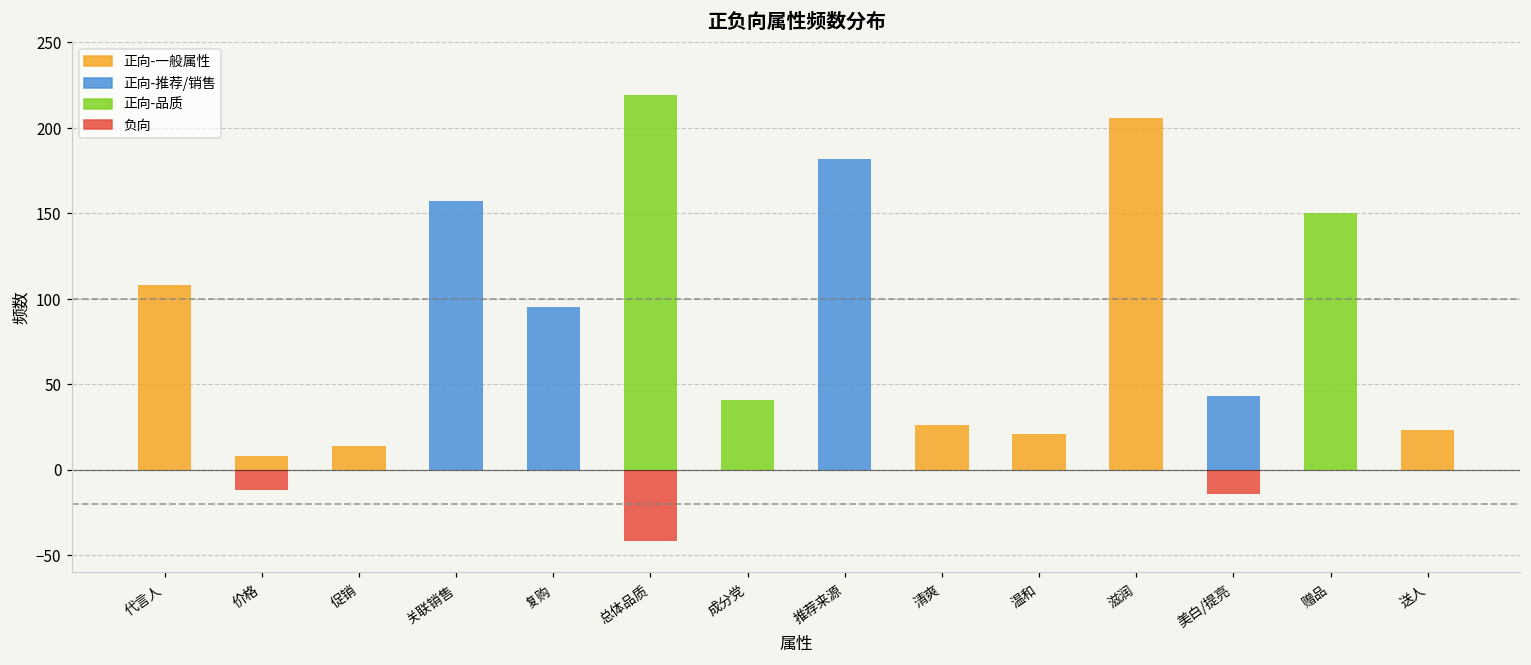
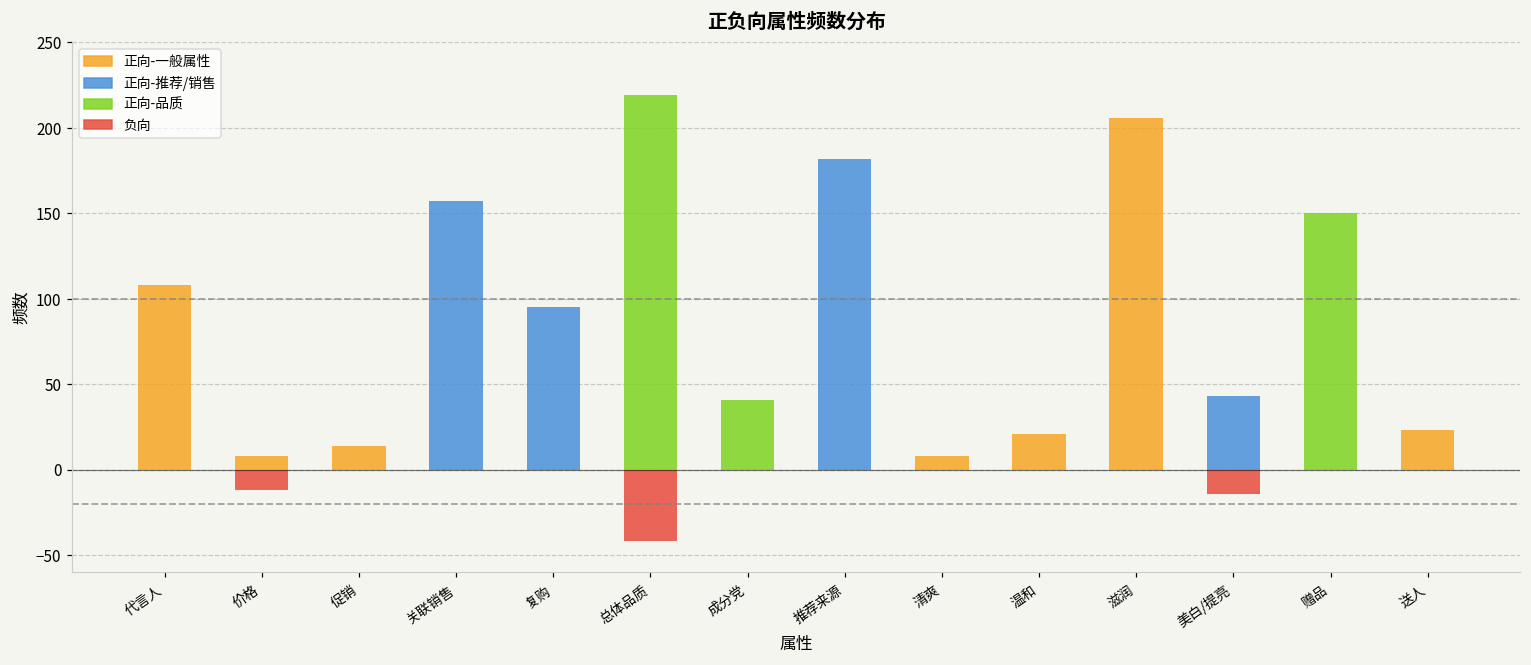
清爽: 26 -> 8
